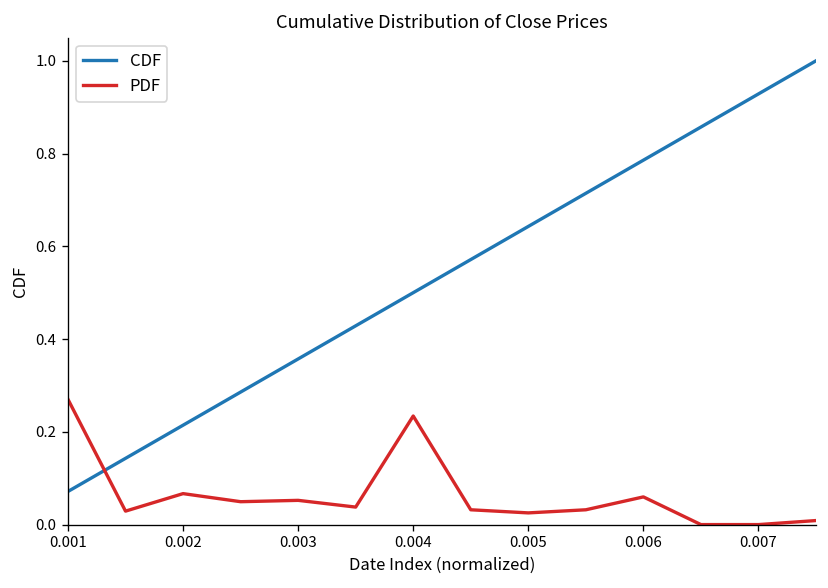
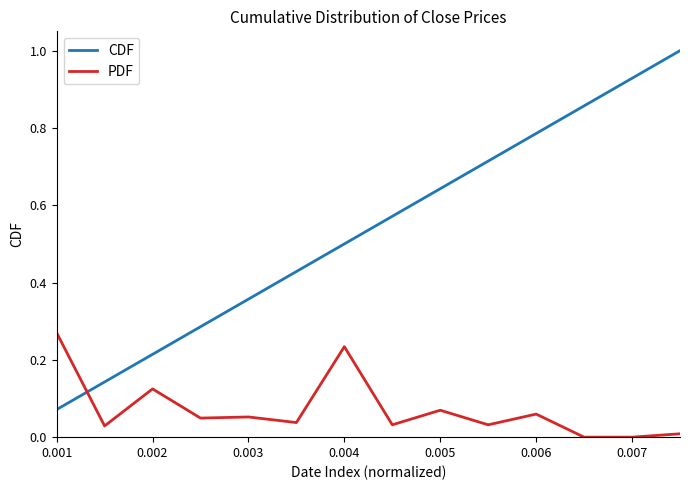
PDF, 0.002: 0.07 -> 0.12
PDF, 0.005: 0.03 -> 0.07
